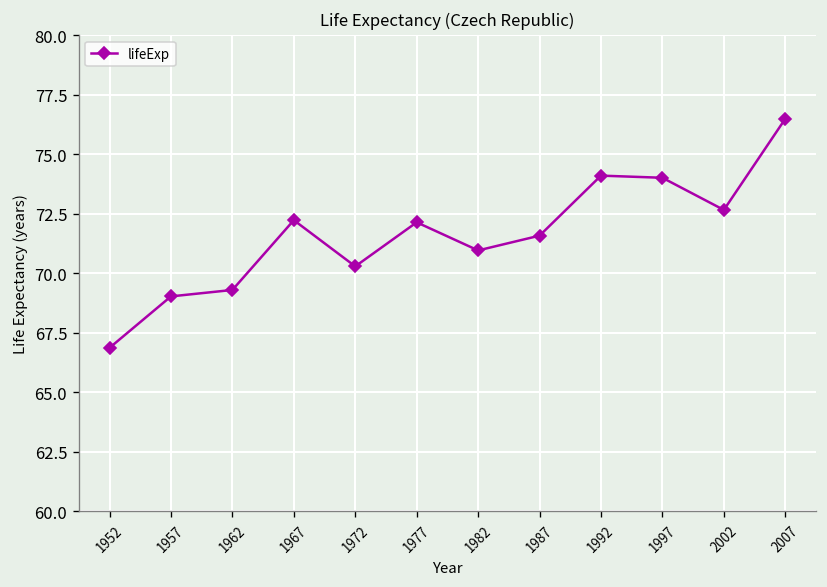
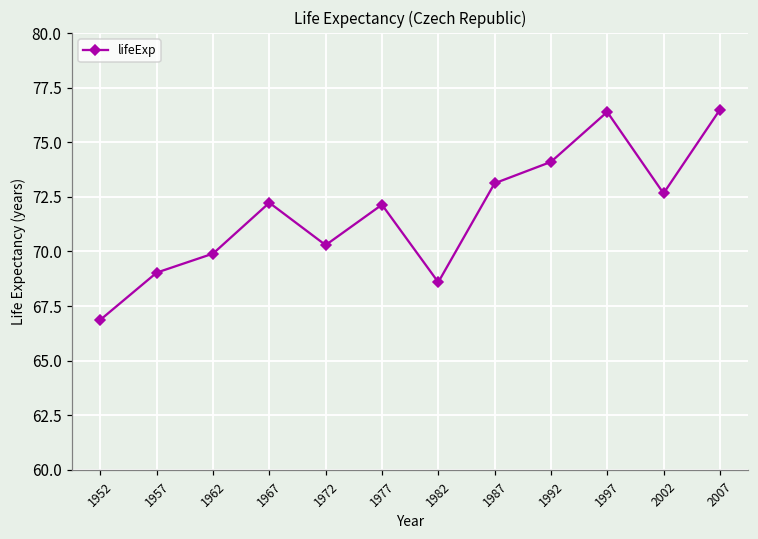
1962: 69.3 -> 69.9
1982: 71.0 -> 68.6
1987: 71.6 -> 73.1
1997: 74.0 -> 76.4
